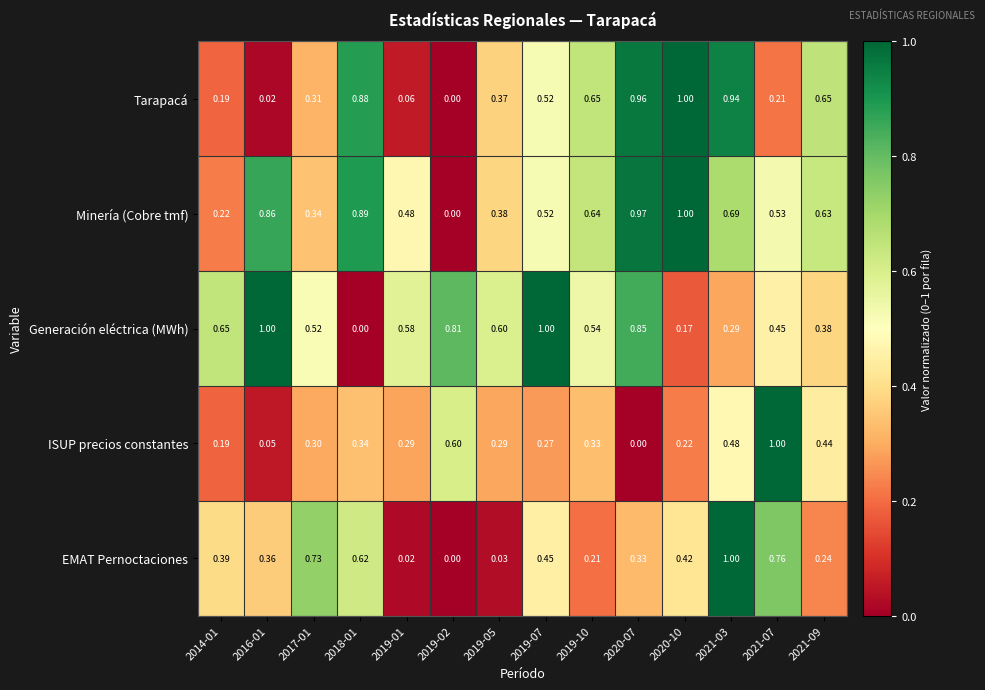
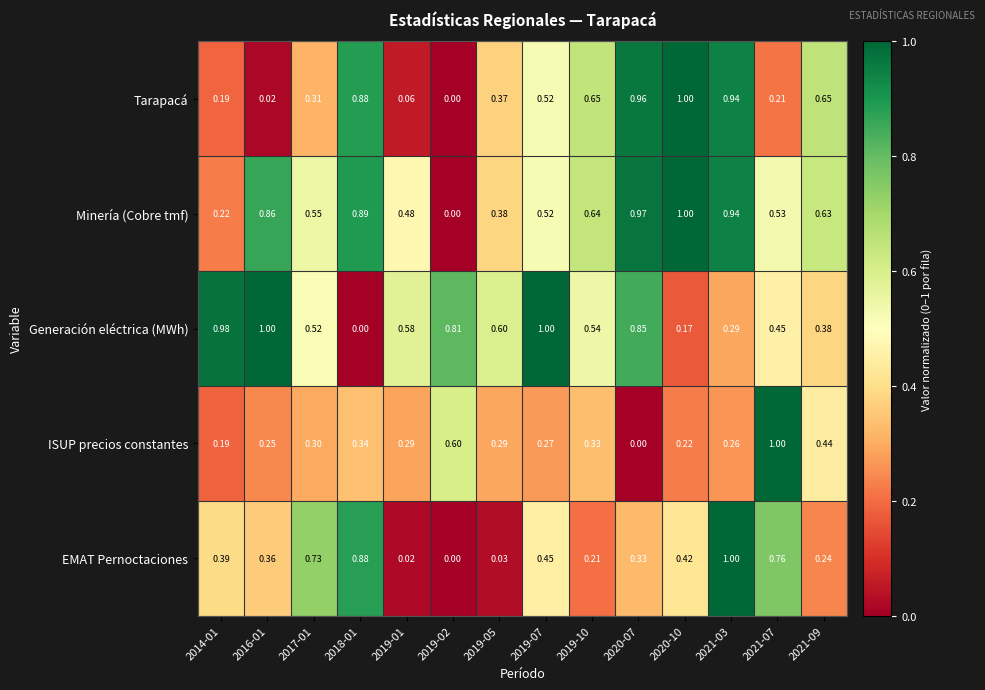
Minería (Cobre tmf), 2017-01: 0.34 -> 0.55
Minería (Cobre tmf), 2021-03: 0.69 -> 0.94
Generación eléctrica (MWh), 2014-01: 0.65 -> 0.98
ISUP precios constantes, 2016-01: 0.05 -> 0.25
ISUP precios constantes, 2021-03: 0.48 -> 0.26
EMAT Pernoctaciones, 2018-01: 0.62 -> 0.88
